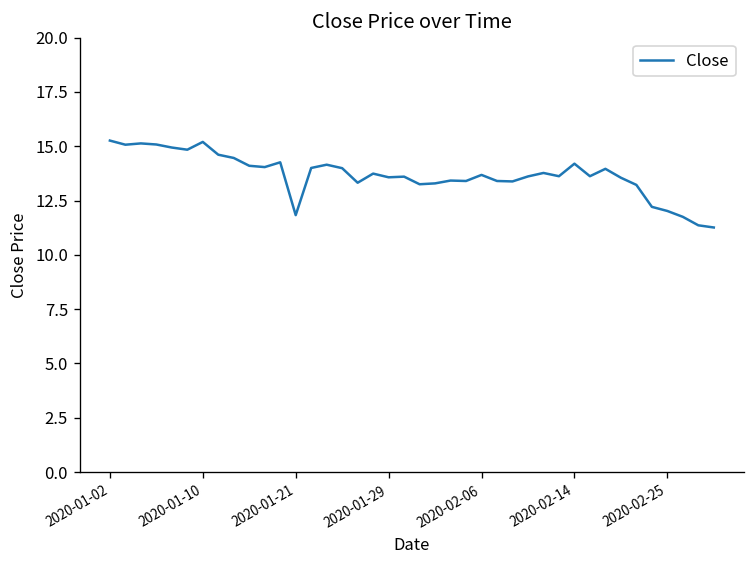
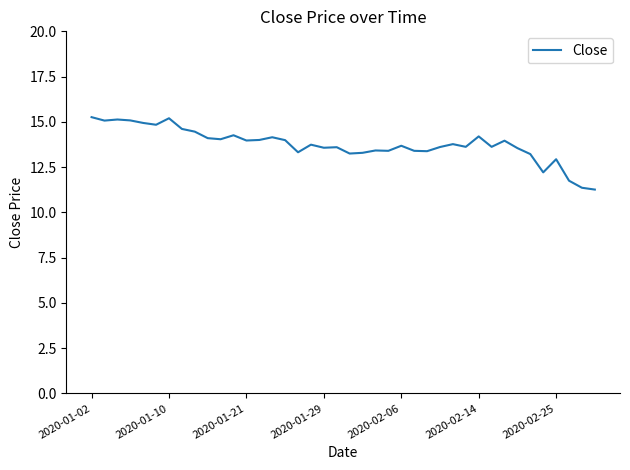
2020-01-21: 11.8 -> 14.0
2020-02-25: 12.0 -> 12.9
